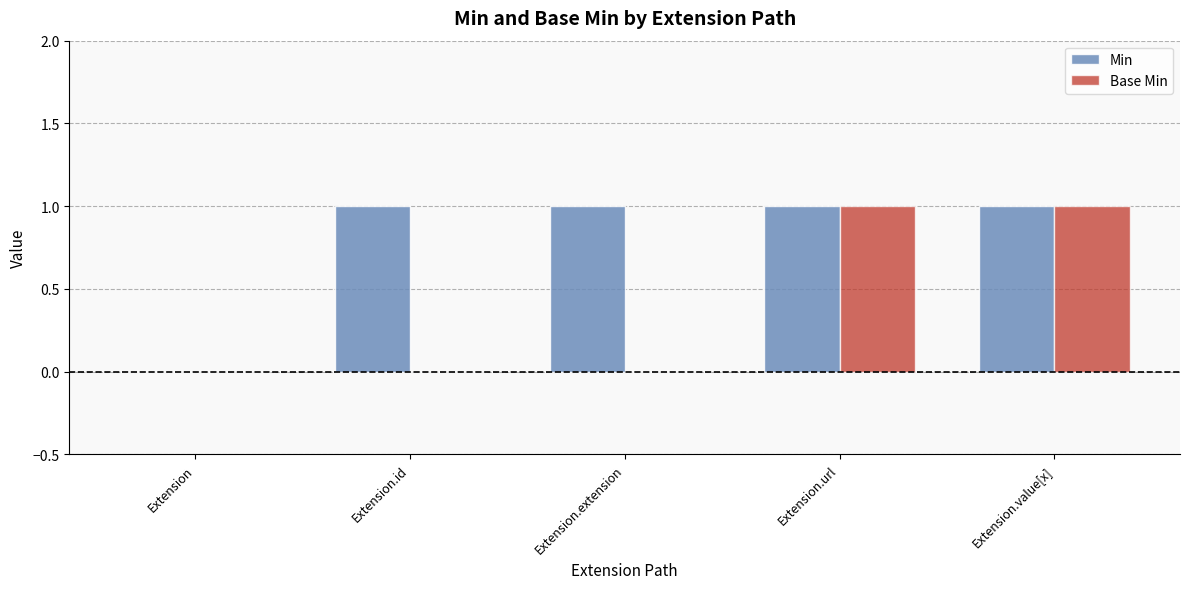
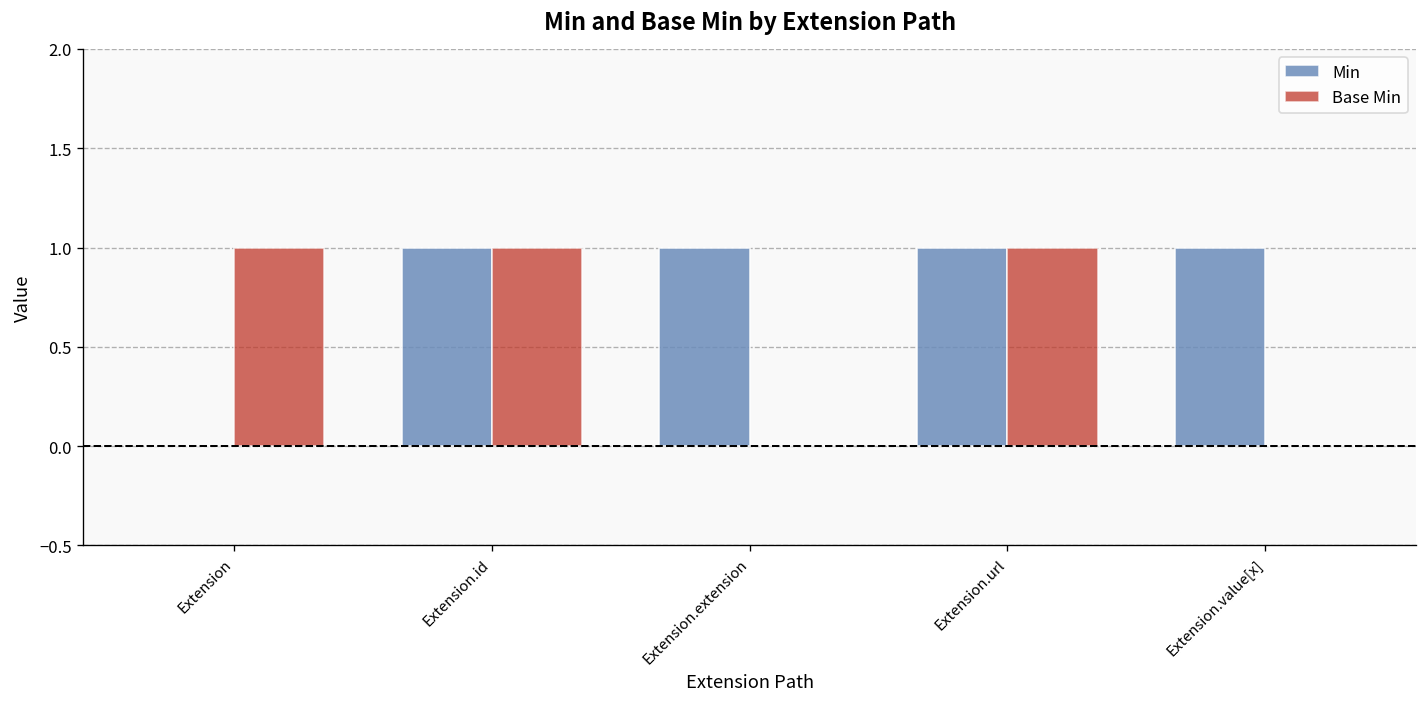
Base Min, Extension: 0 -> 1
Base Min, Extension.id: 0 -> 1
Base Min, Extension.value[x]: 1 -> 0
